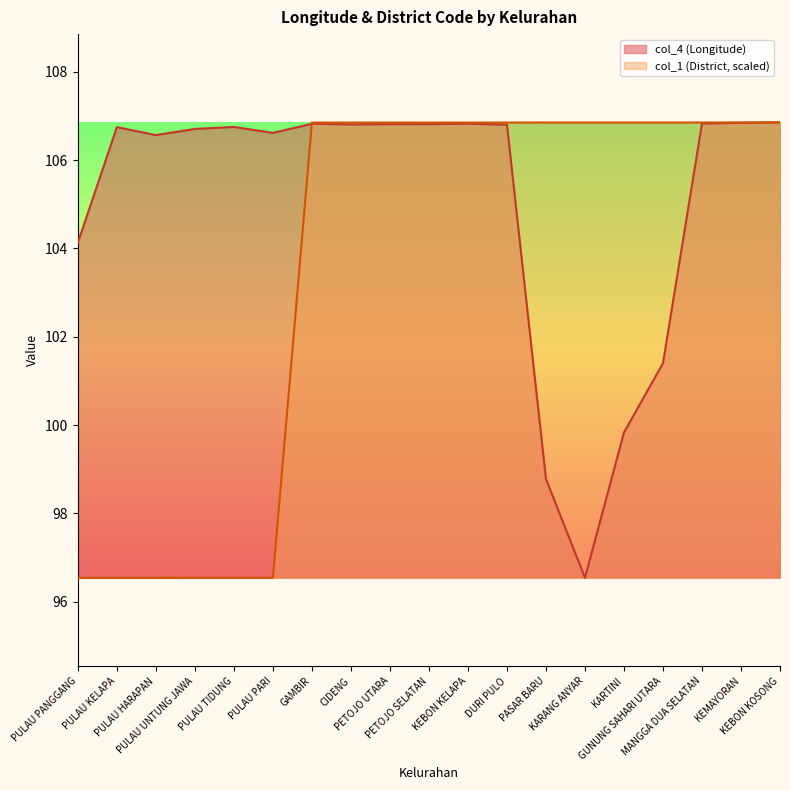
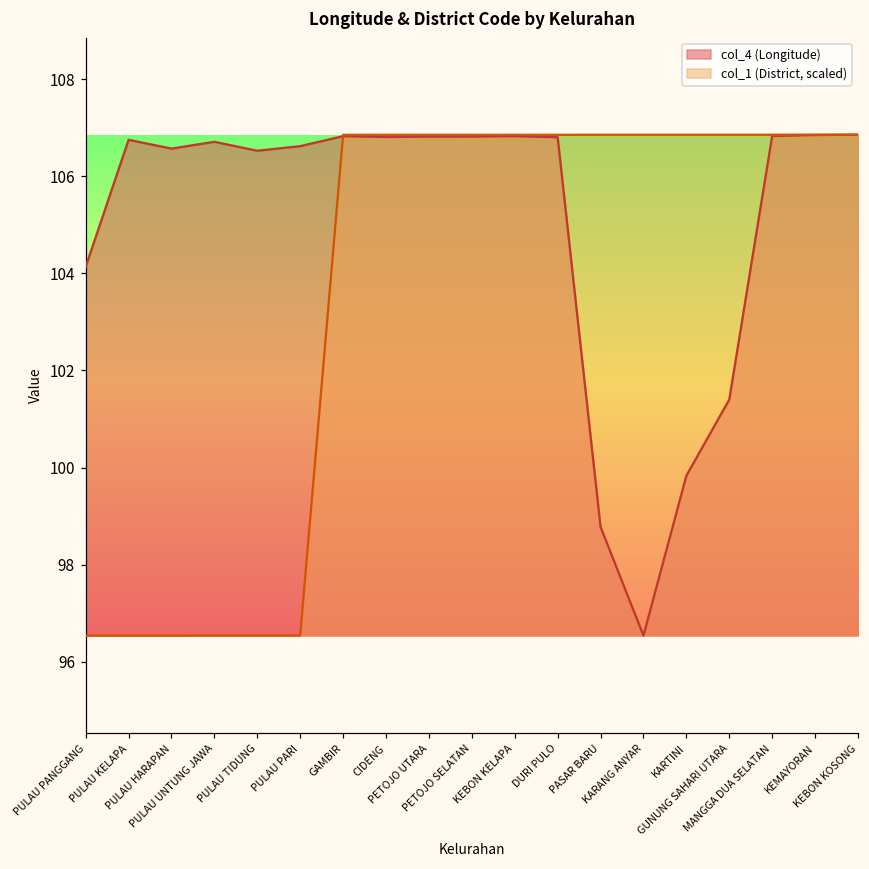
col_4 (Longitude), PULAU TIDUNG: 106.8 -> 106.5
